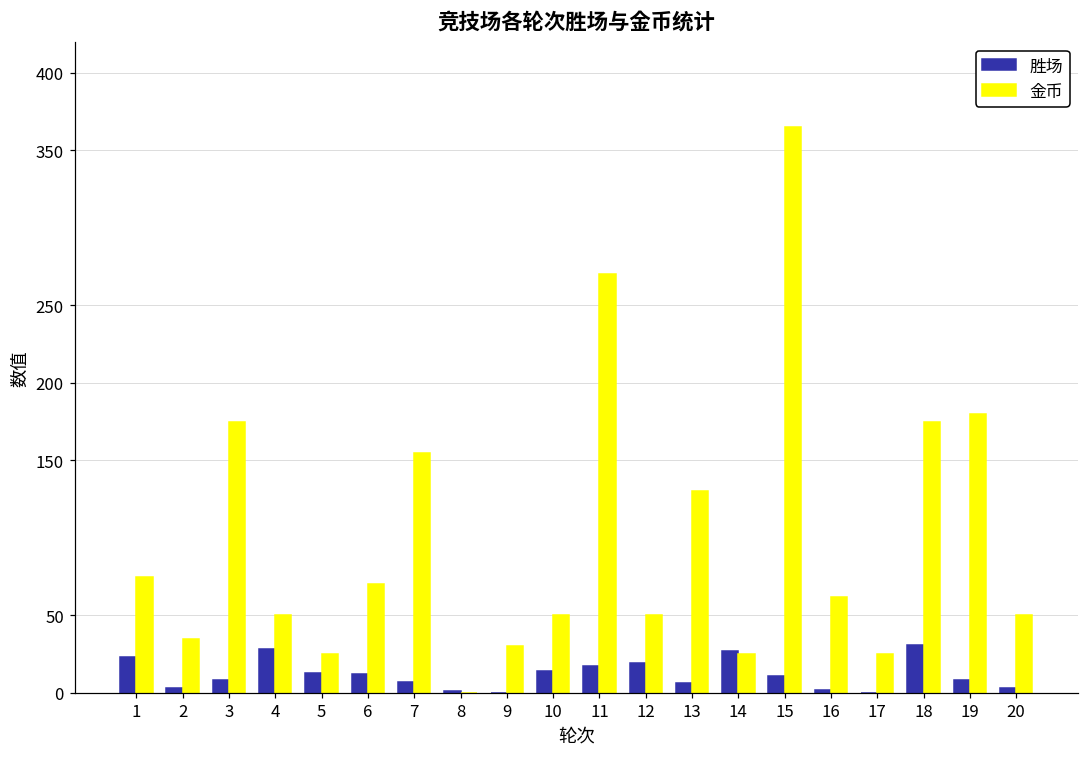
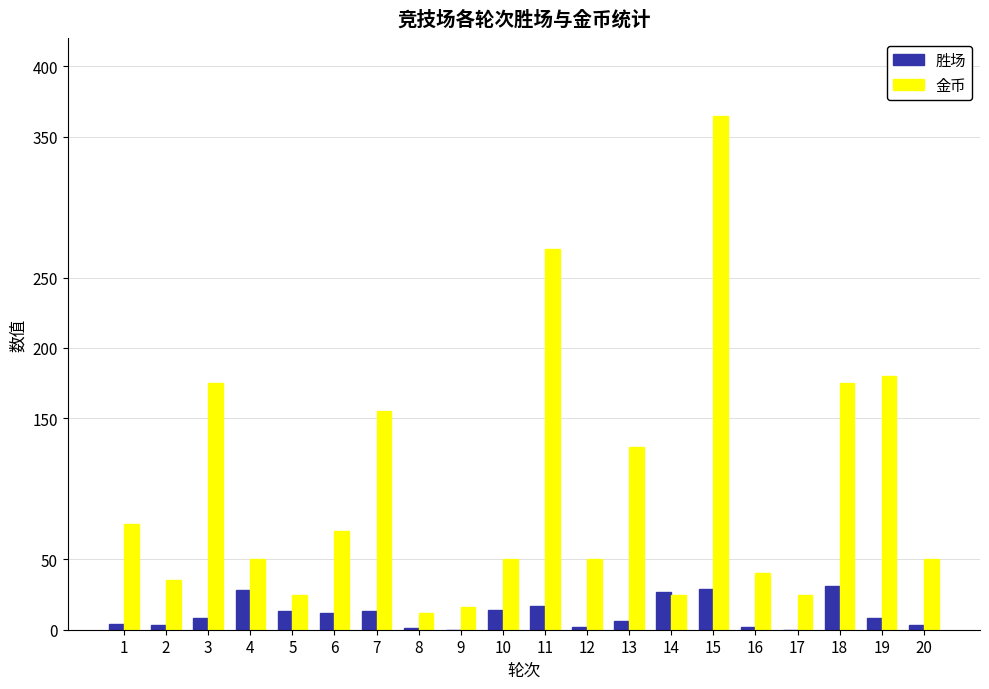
胜场, 1: 23 -> 4
胜场, 7: 7 -> 13
金币, 8: 0 -> 12
金币, 9: 30 -> 16
胜场, 12: 19 -> 2
胜场, 15: 11 -> 29
金币, 16: 62 -> 40
